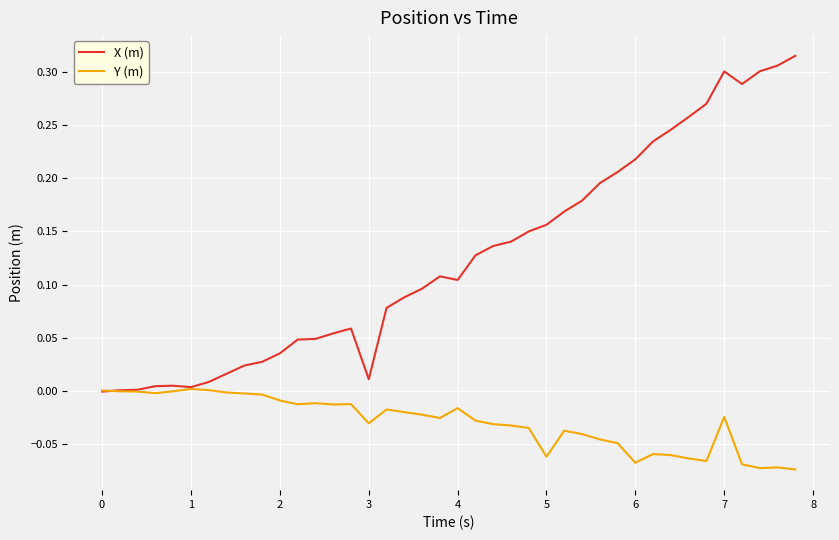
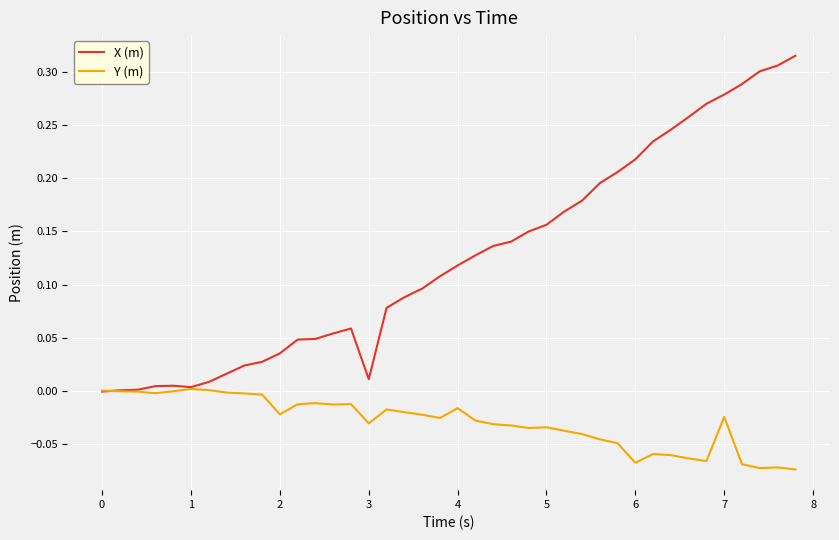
Y (m), 2: -0.009 -> -0.022
X (m), 4: 0.104 -> 0.118
Y (m), 5: -0.062 -> -0.034
X (m), 7: 0.300 -> 0.278
